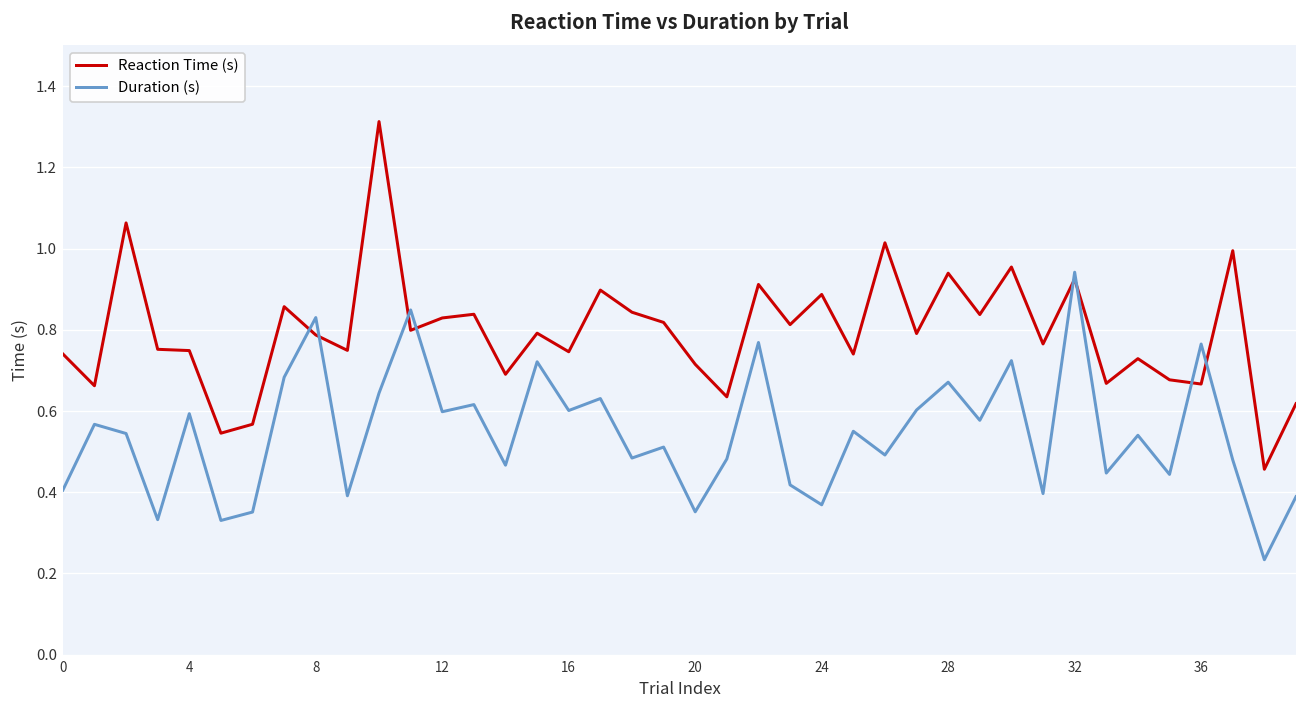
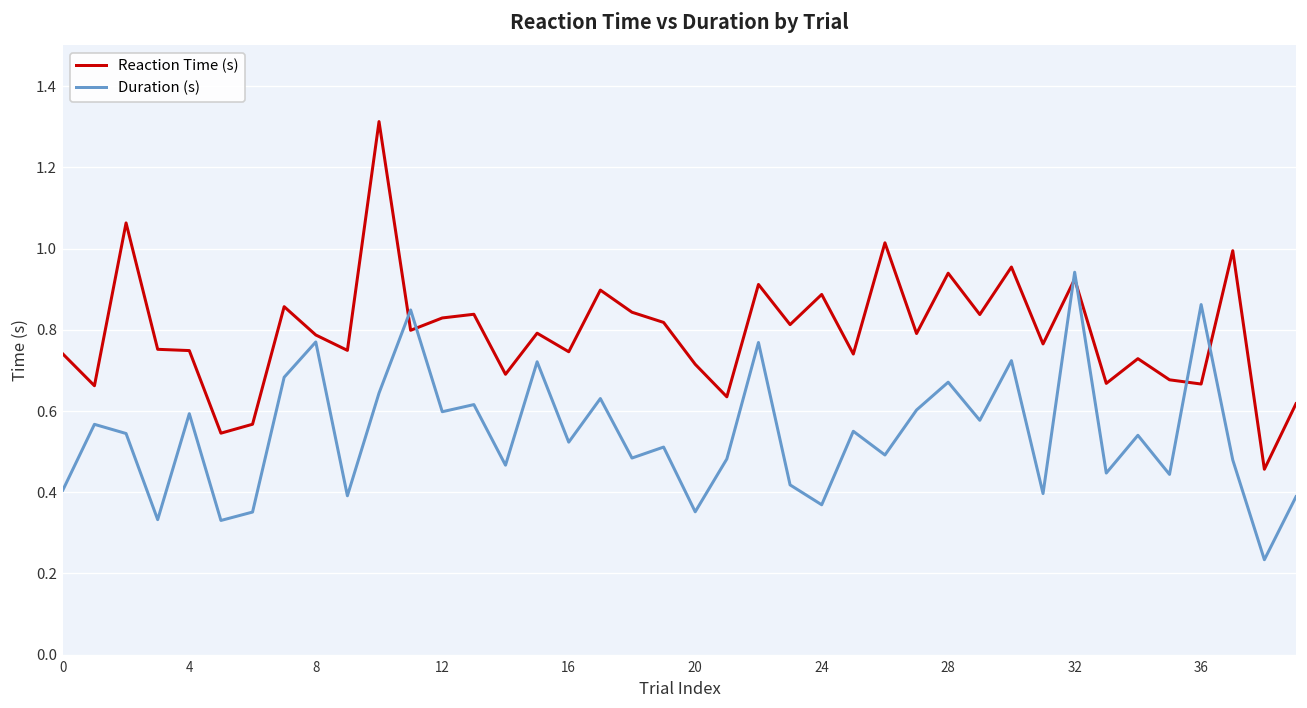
Duration (s), 8: 0.83 -> 0.77
Duration (s), 16: 0.60 -> 0.52
Duration (s), 36: 0.76 -> 0.86
